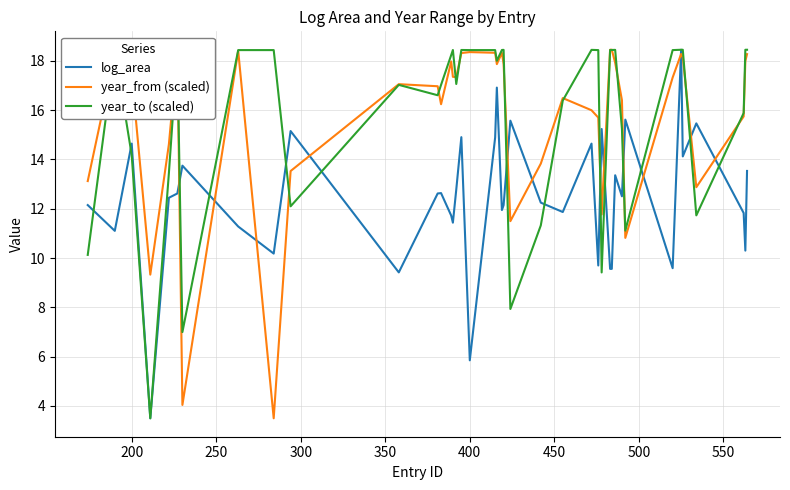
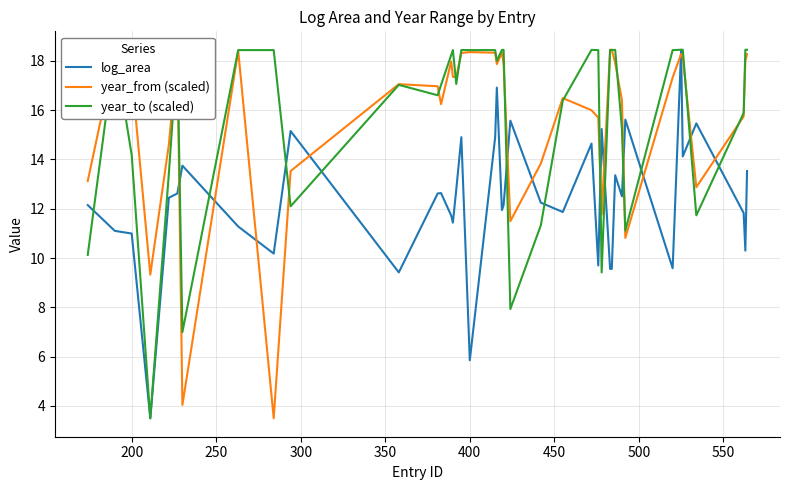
log_area, 200: 14.6 -> 11.0
